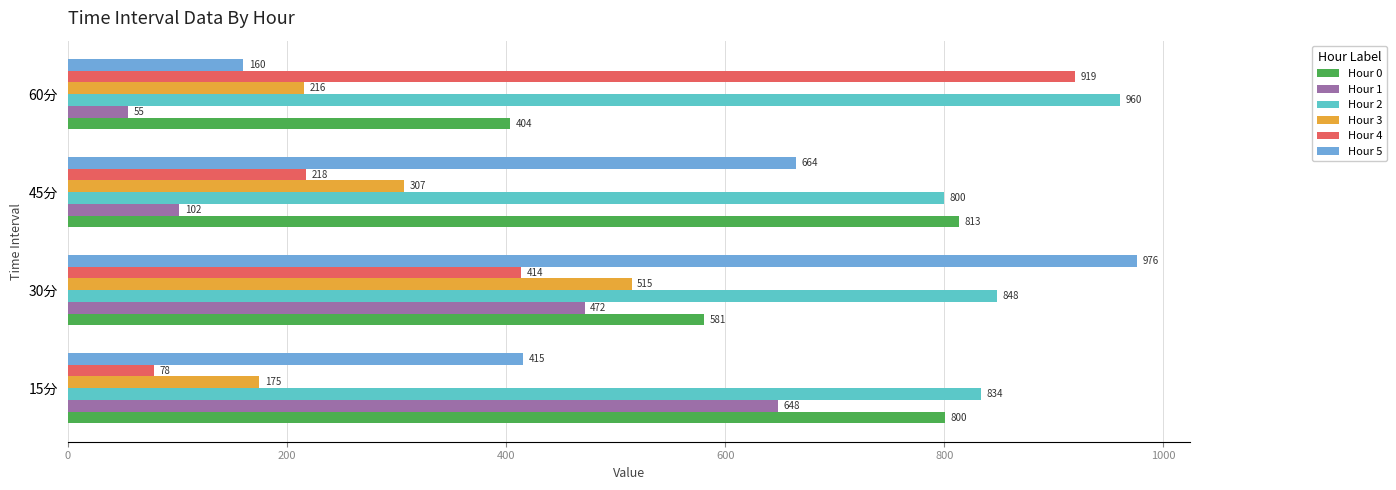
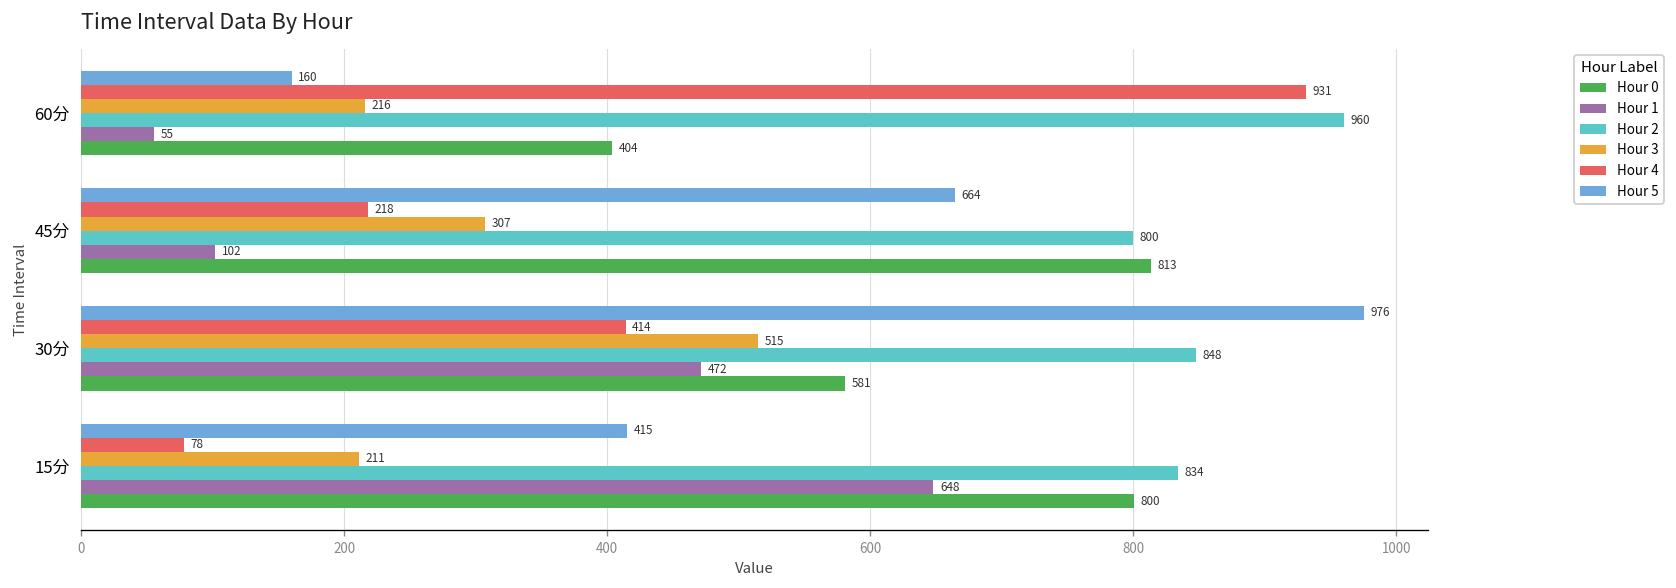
Hour 4, 60分: 919 -> 931
Hour 3, 15分: 175 -> 211
